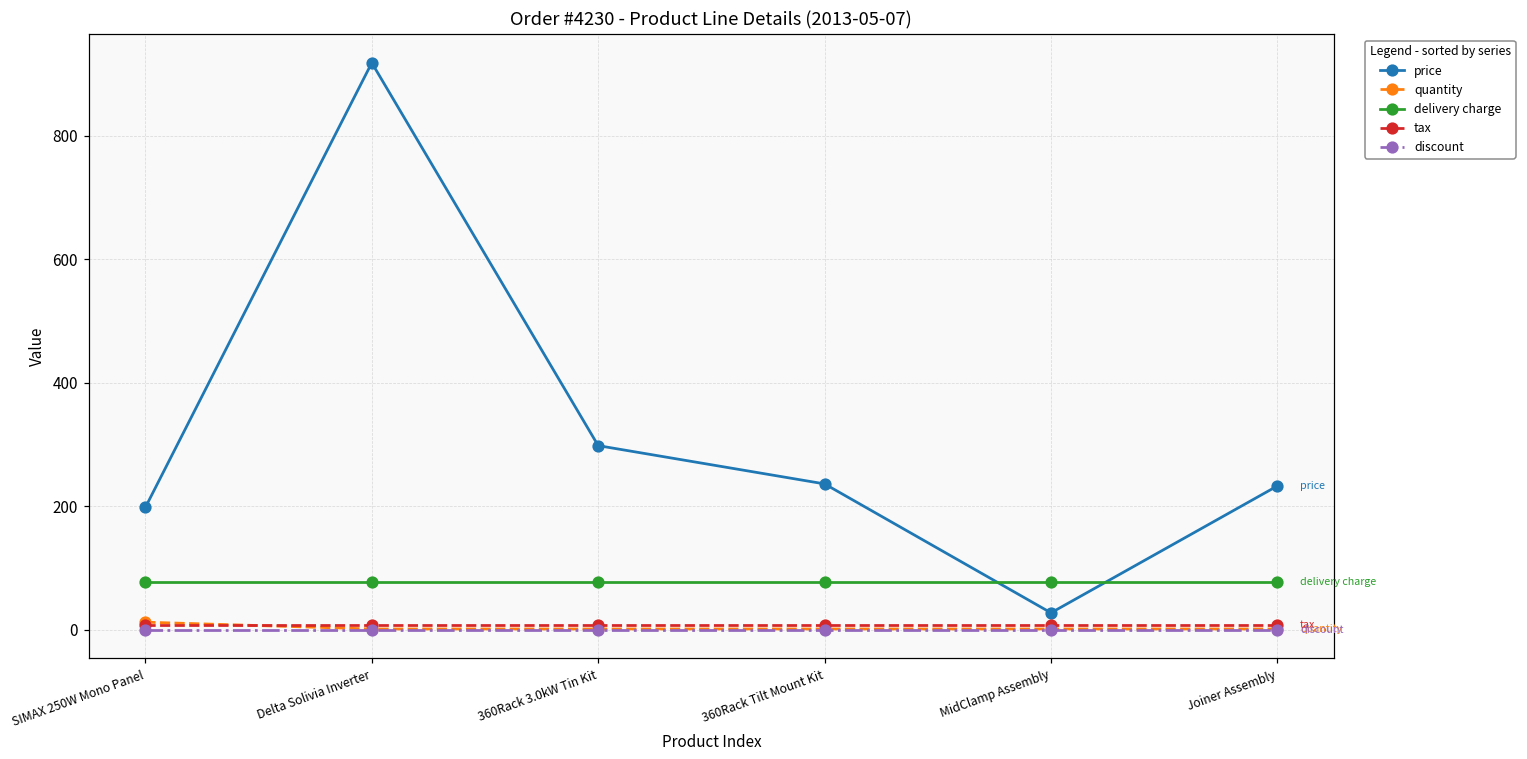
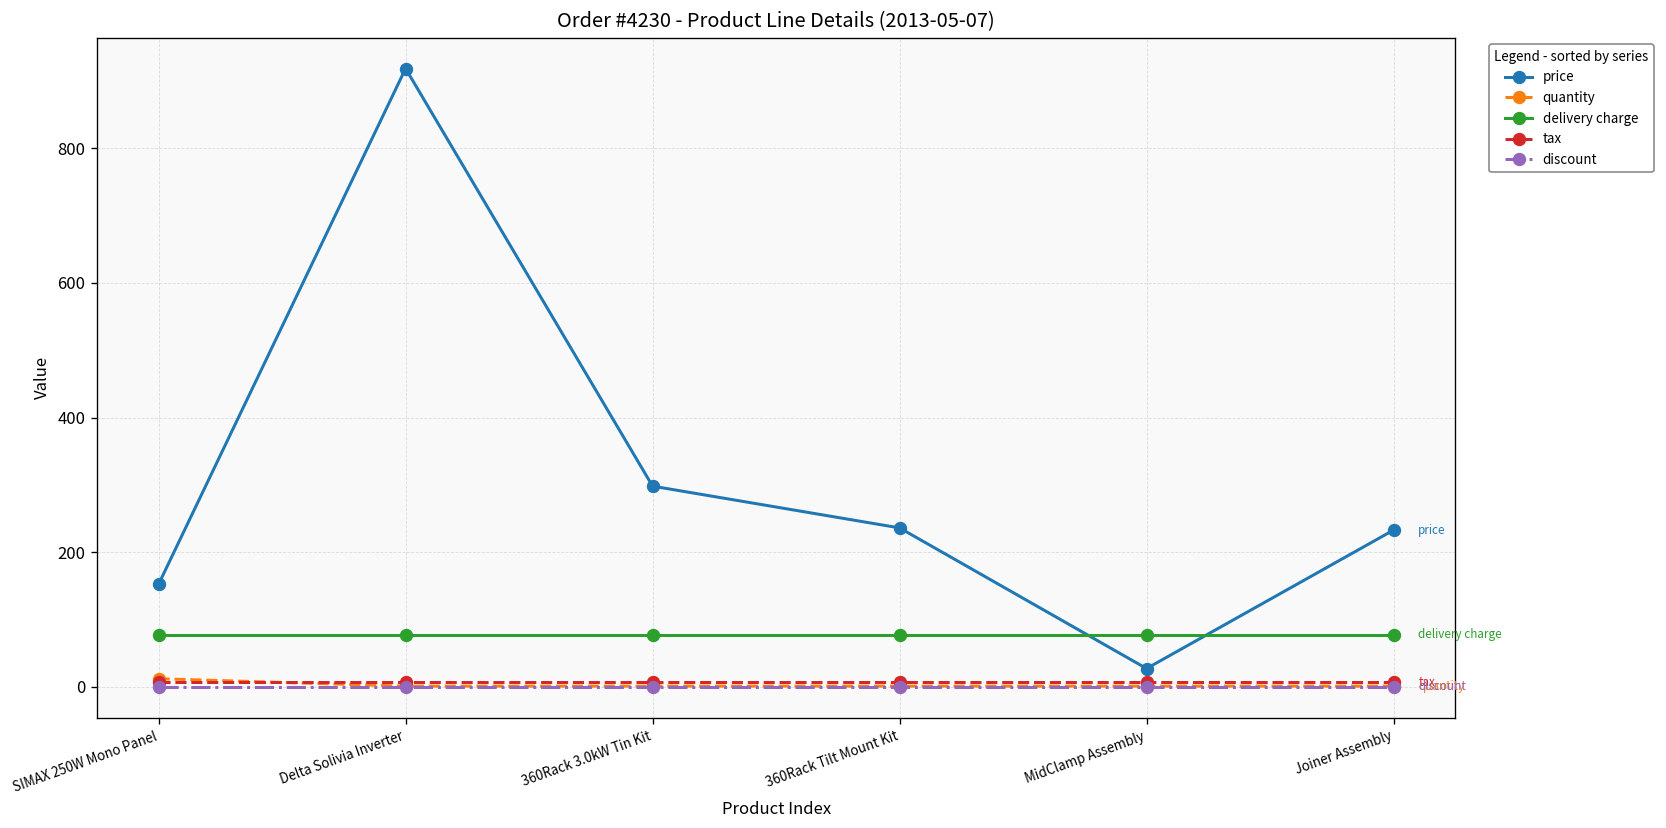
price, SIMAX 250W Mono Panel: 200 -> 150
